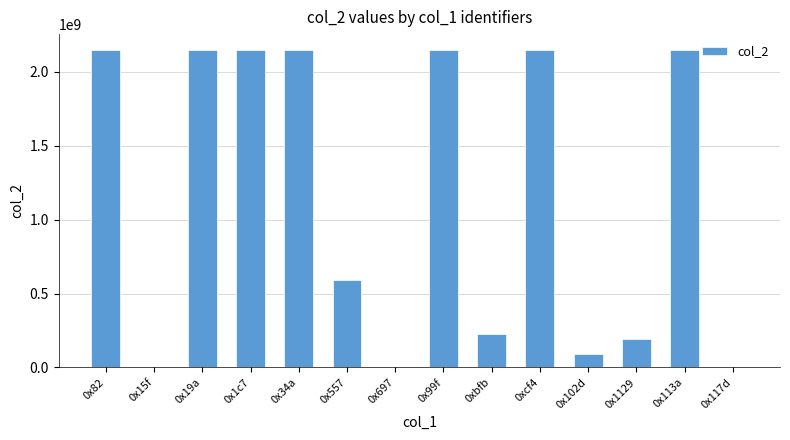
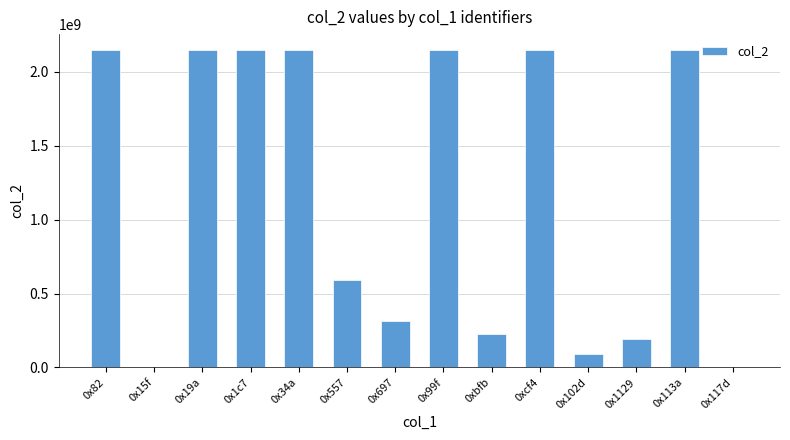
0x697: 0 -> 320000000
